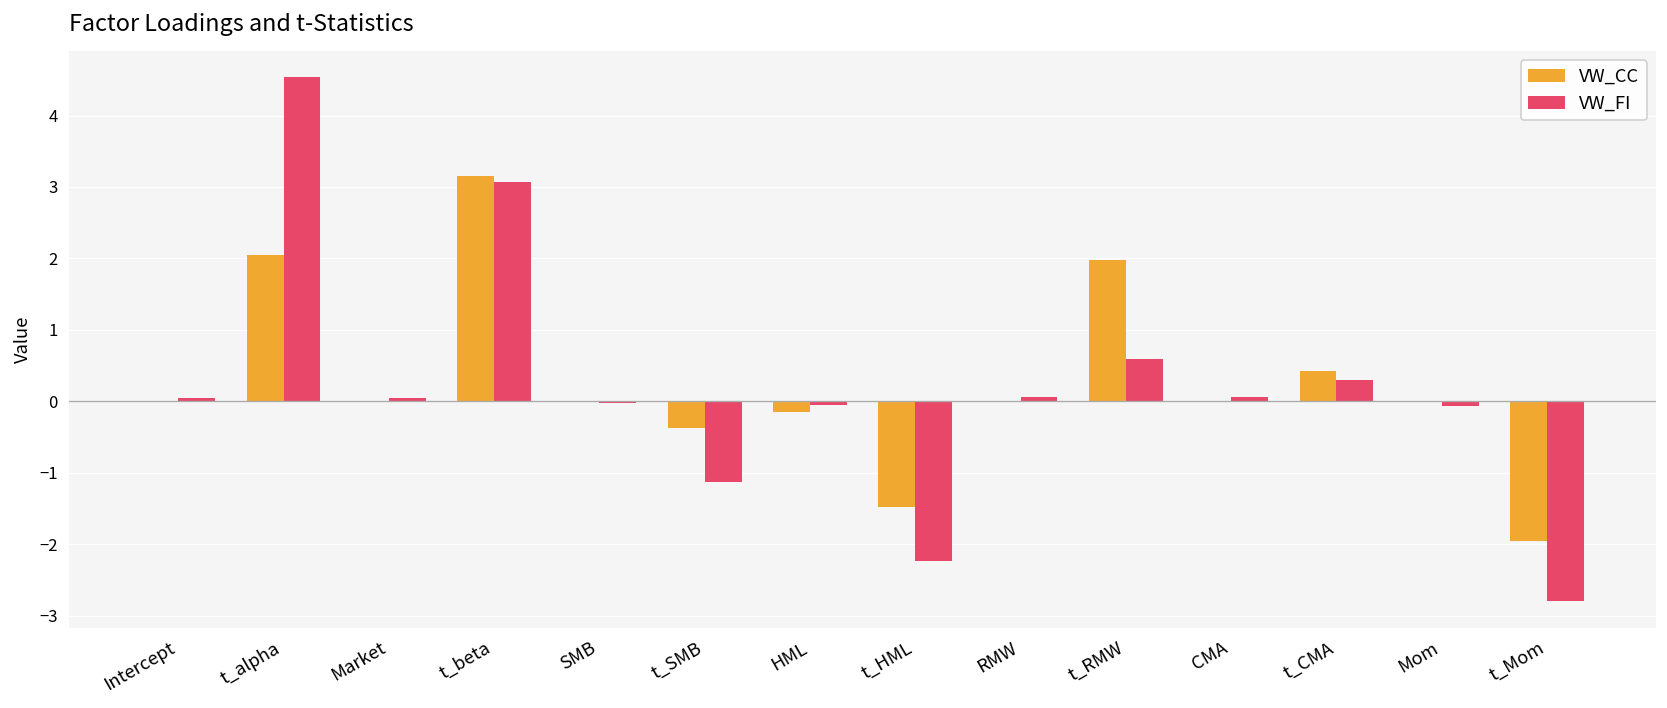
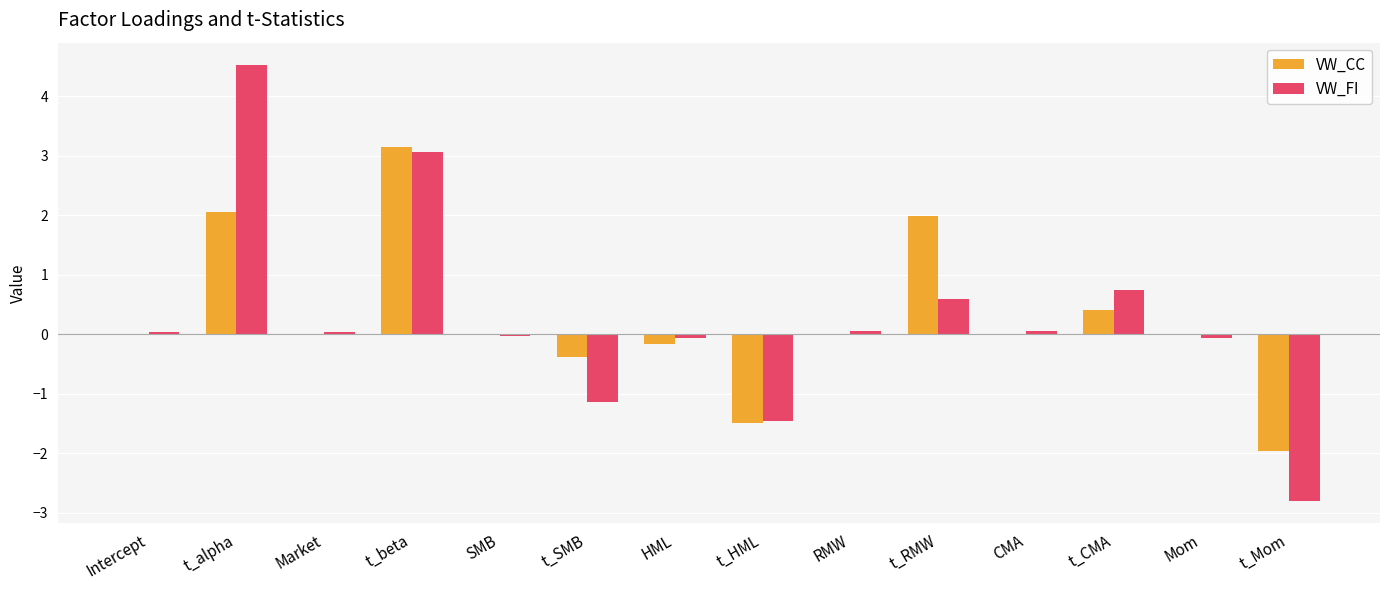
VW_FI, t_HML: -2.2 -> -1.5
VW_FI, t_CMA: 0.3 -> 0.7
